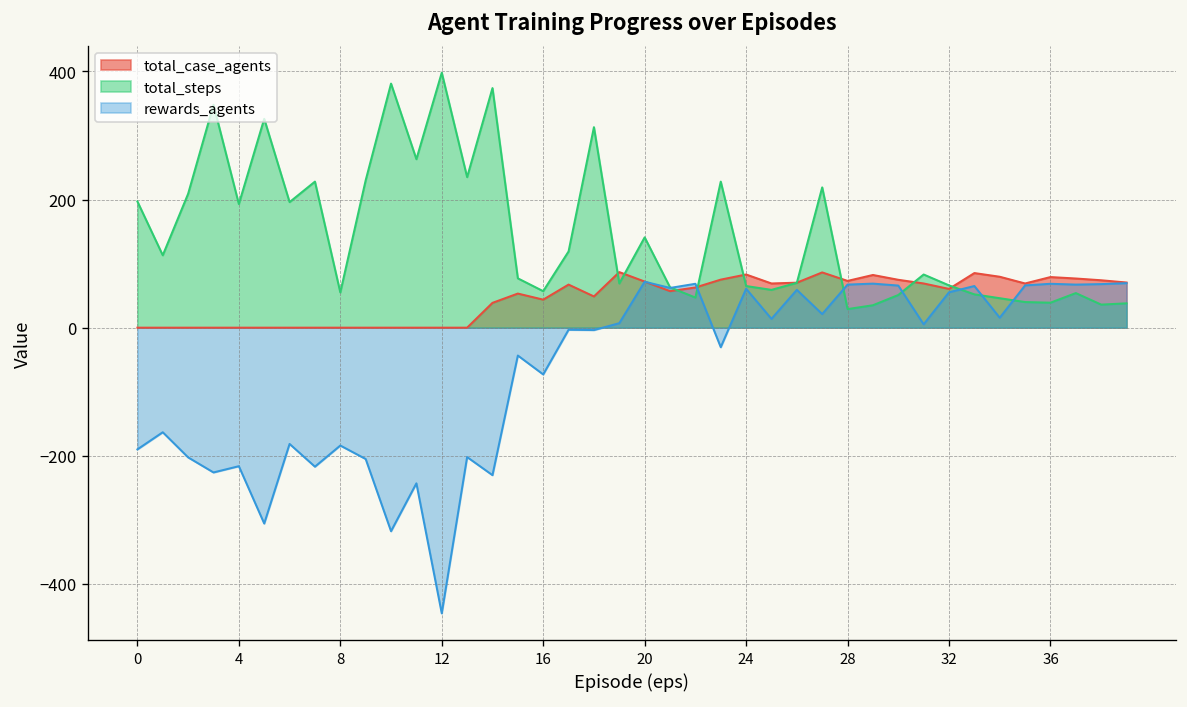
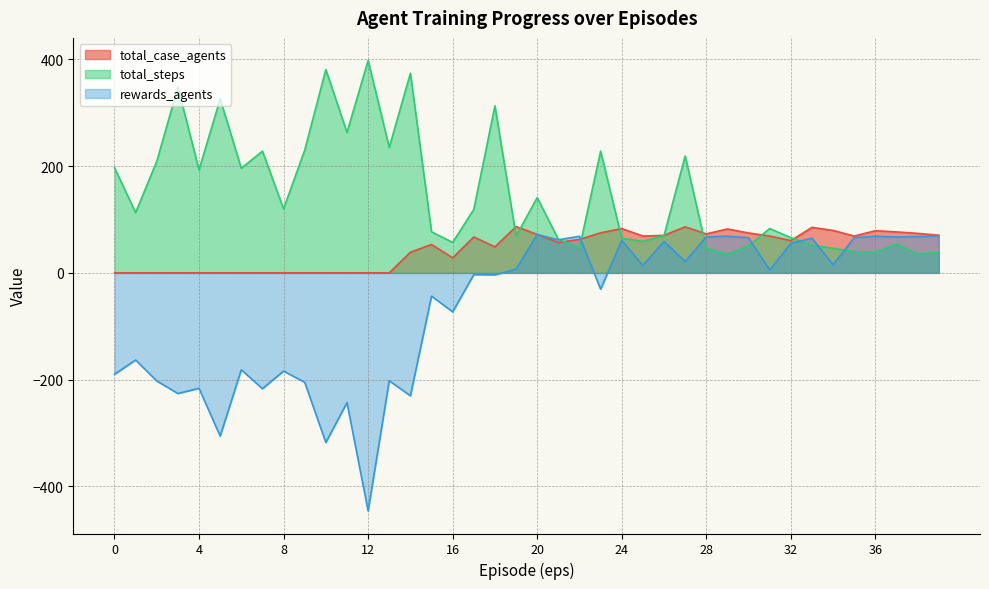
total_steps, 8: 60 -> 120
total_case_agents, 16: 40 -> 30
total_steps, 28: 30 -> 50
